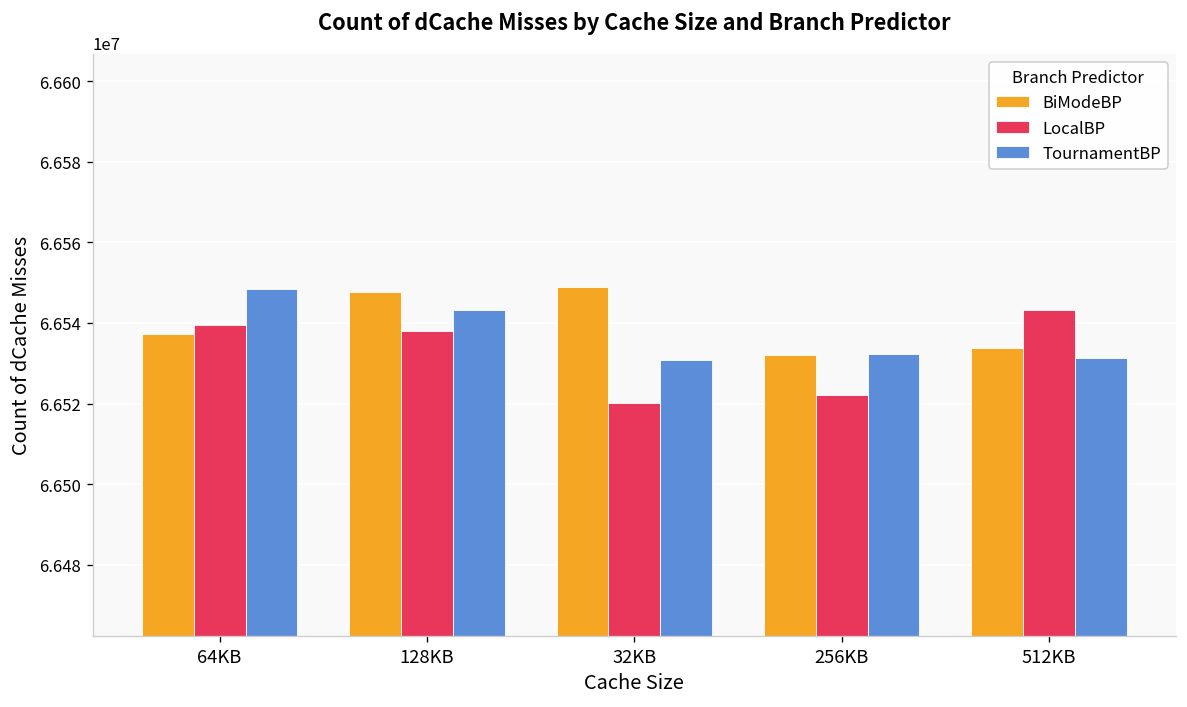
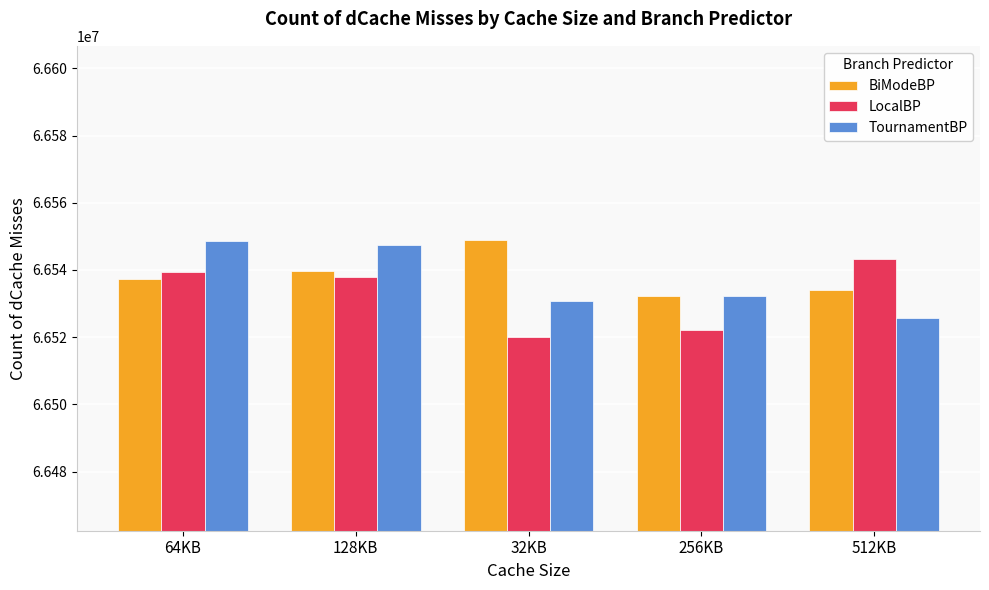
BiModeBP, 128KB: 66548000 -> 66540000
TournamentBP, 128KB: 66543000 -> 66548000
TournamentBP, 512KB: 66531000 -> 66526000
